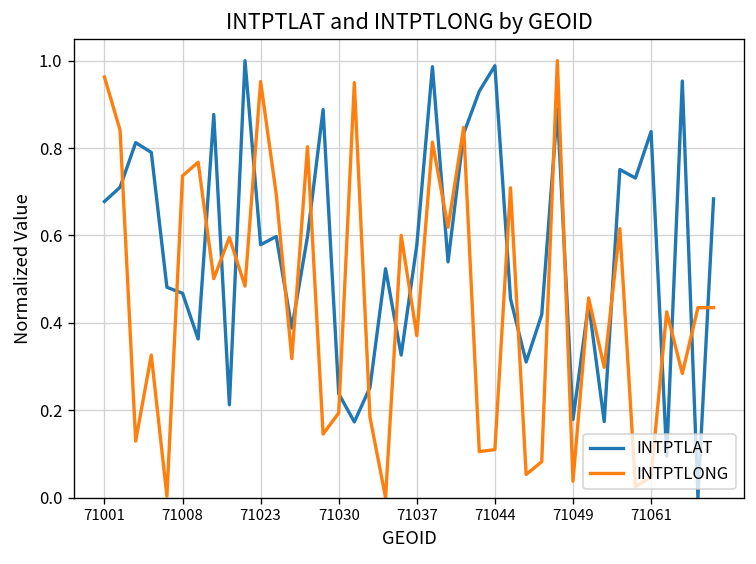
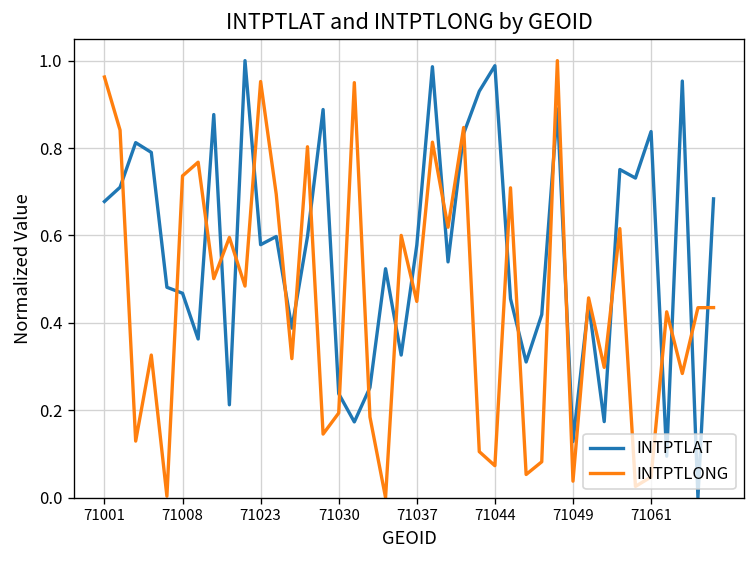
INTPTLONG, 71037: 0.37 -> 0.45
INTPTLONG, 71044: 0.11 -> 0.07
INTPTLAT, 71049: 0.18 -> 0.13
